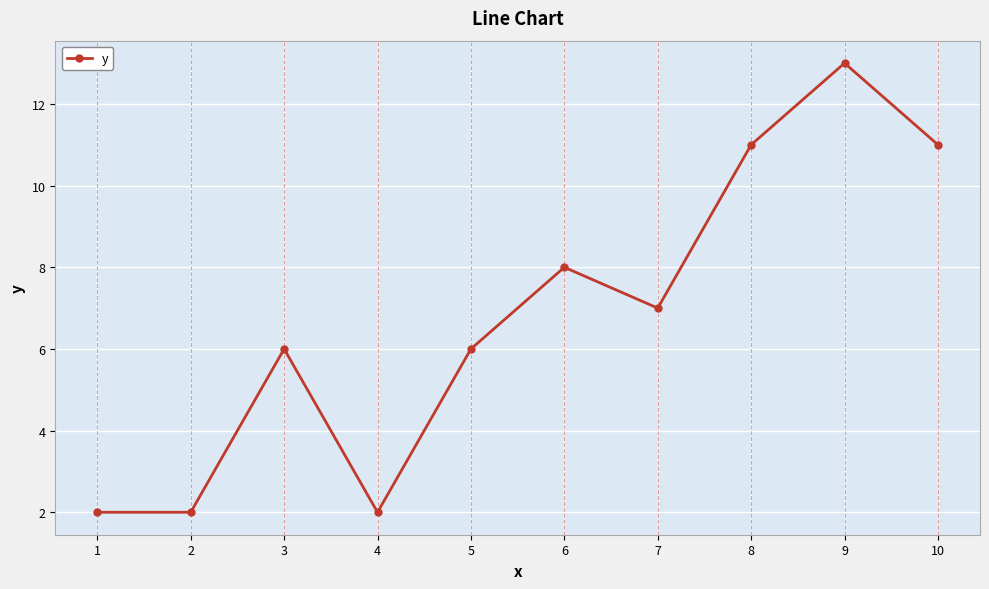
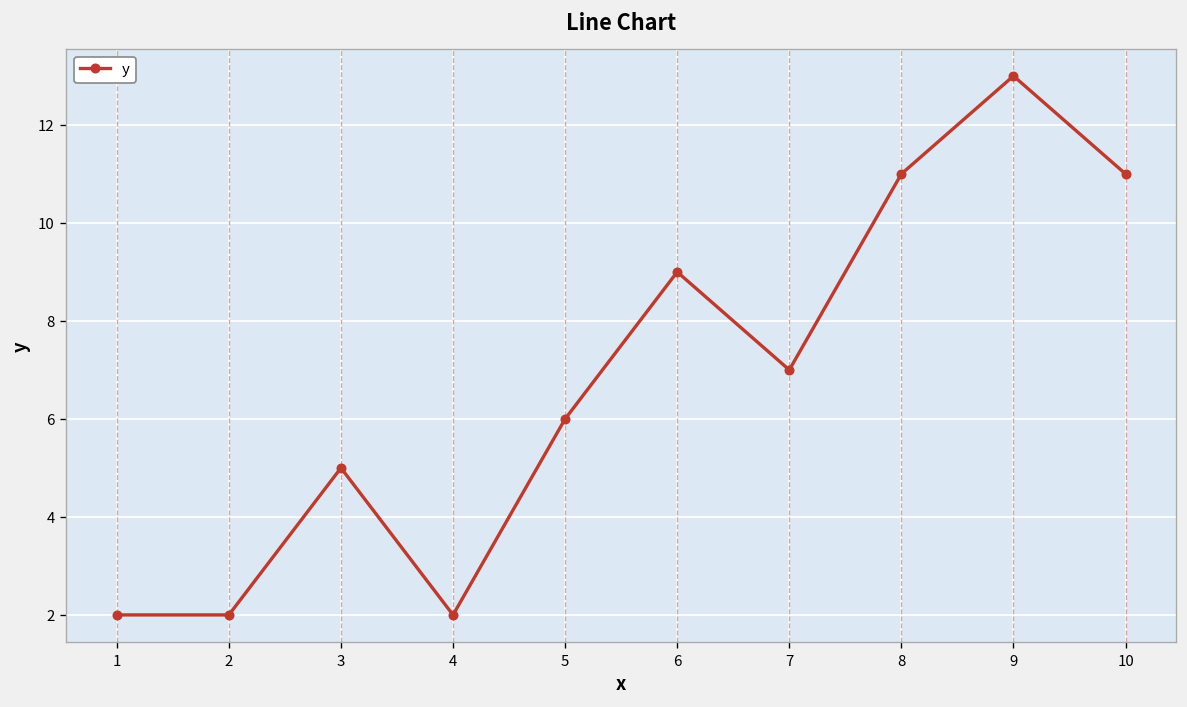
3: 6 -> 5
6: 8 -> 9
